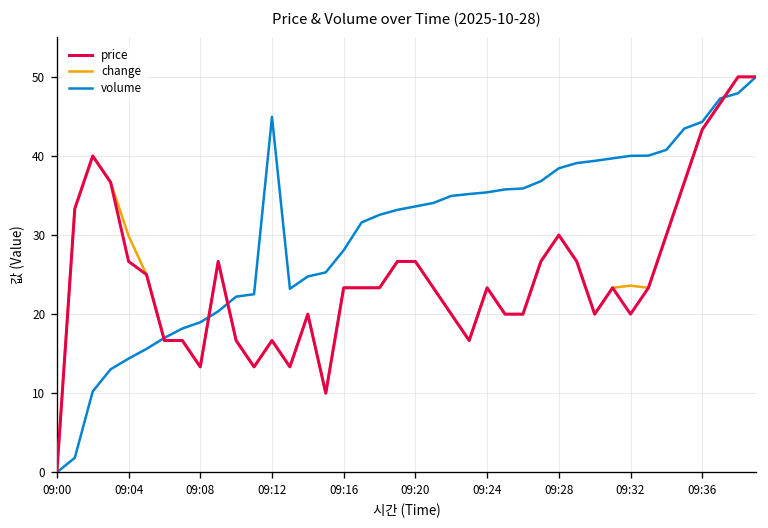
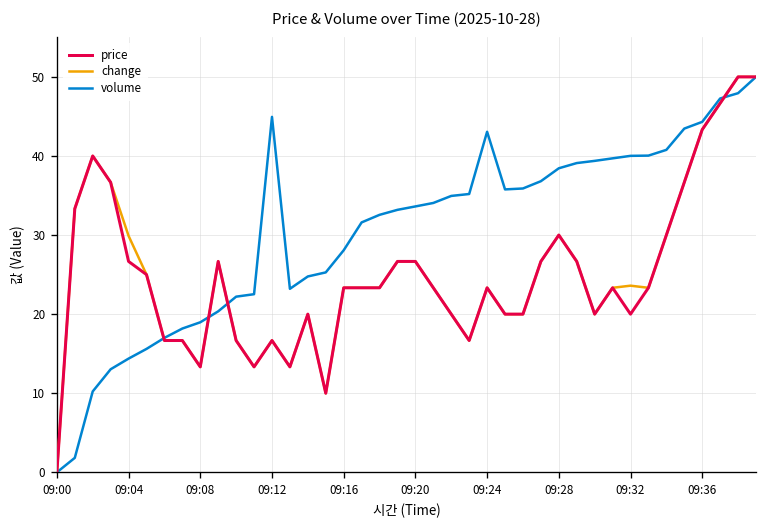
volume, 09:24: 35 -> 43
